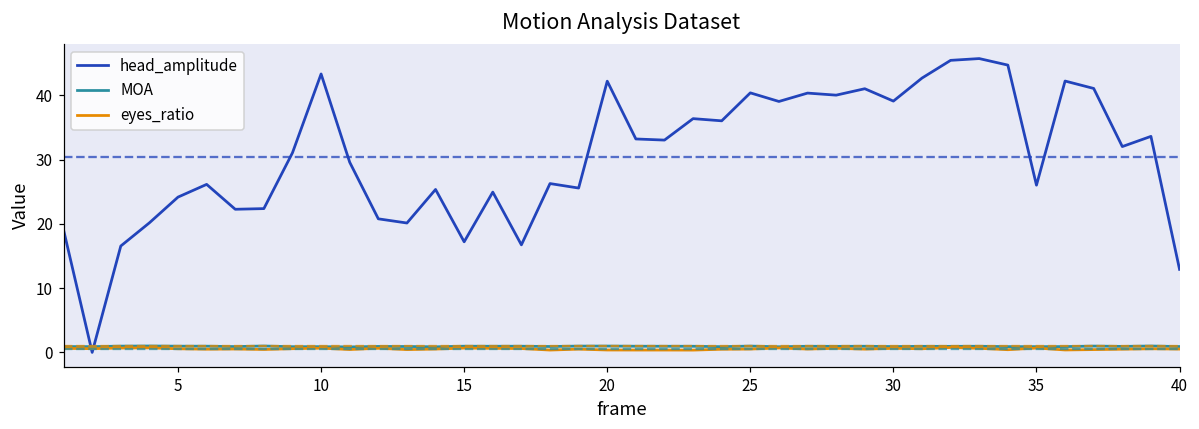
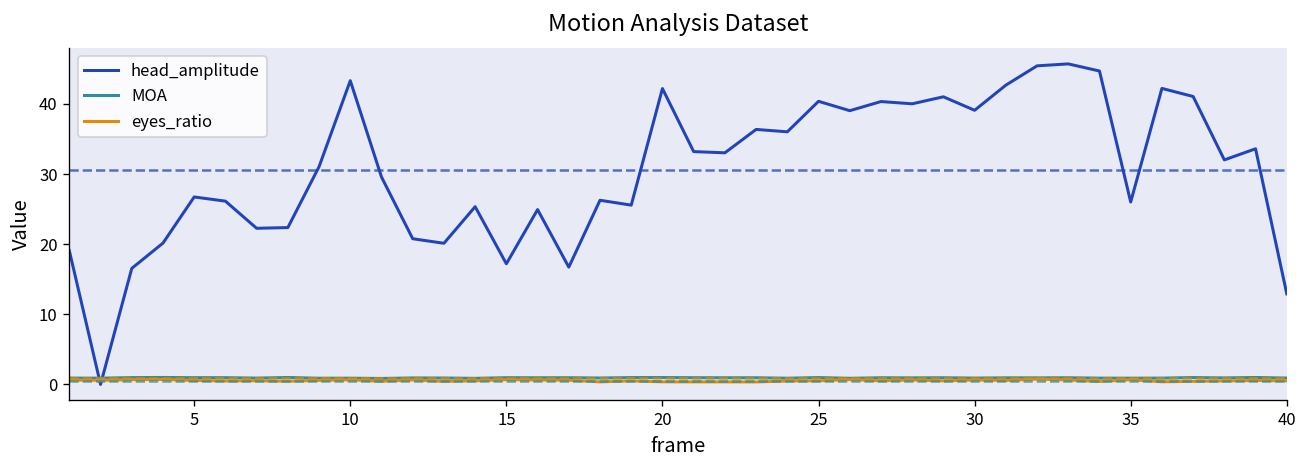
head_amplitude, 5: 24 -> 27
